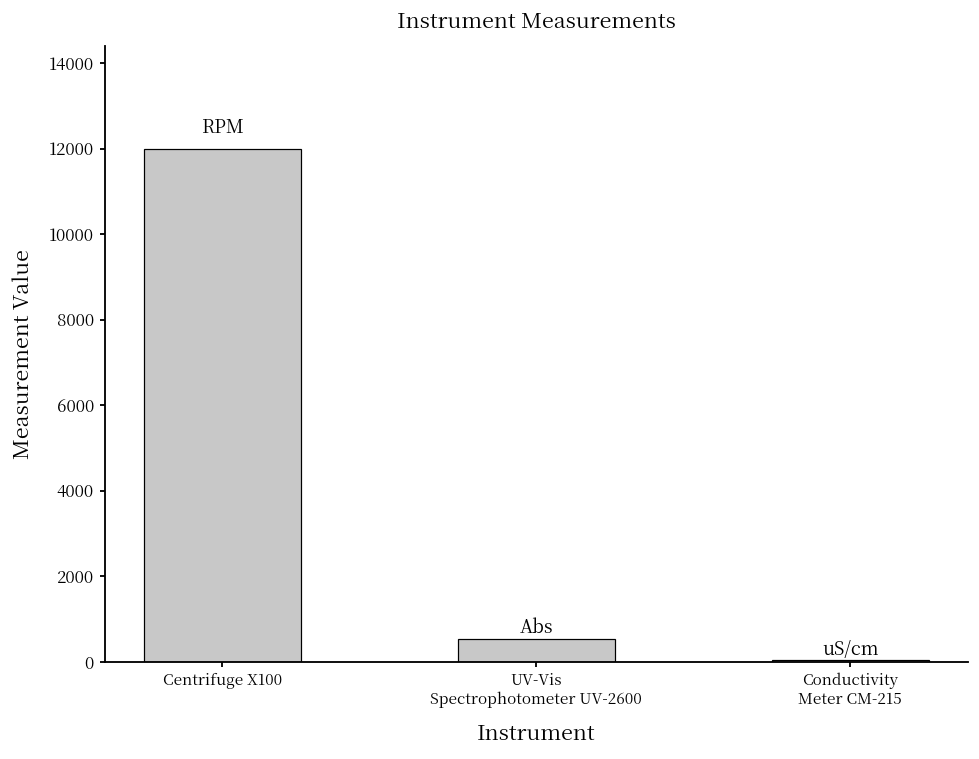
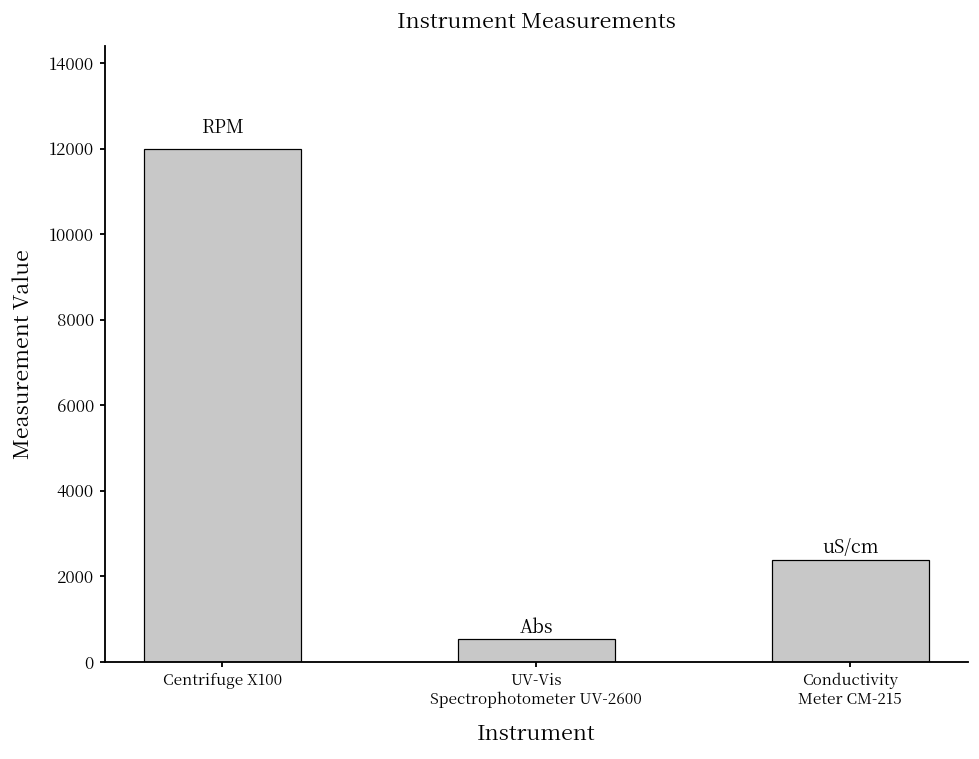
Conductivity Meter CM-215: 100 -> 2400
